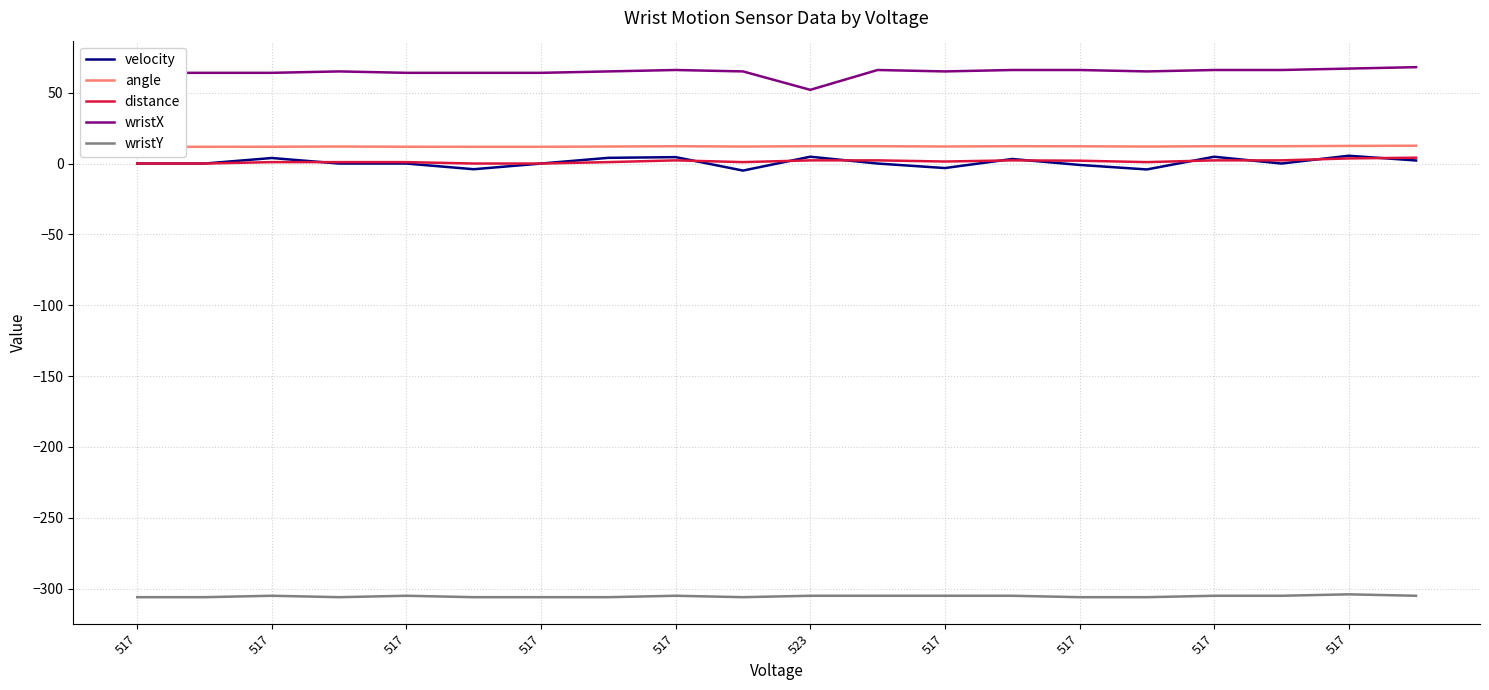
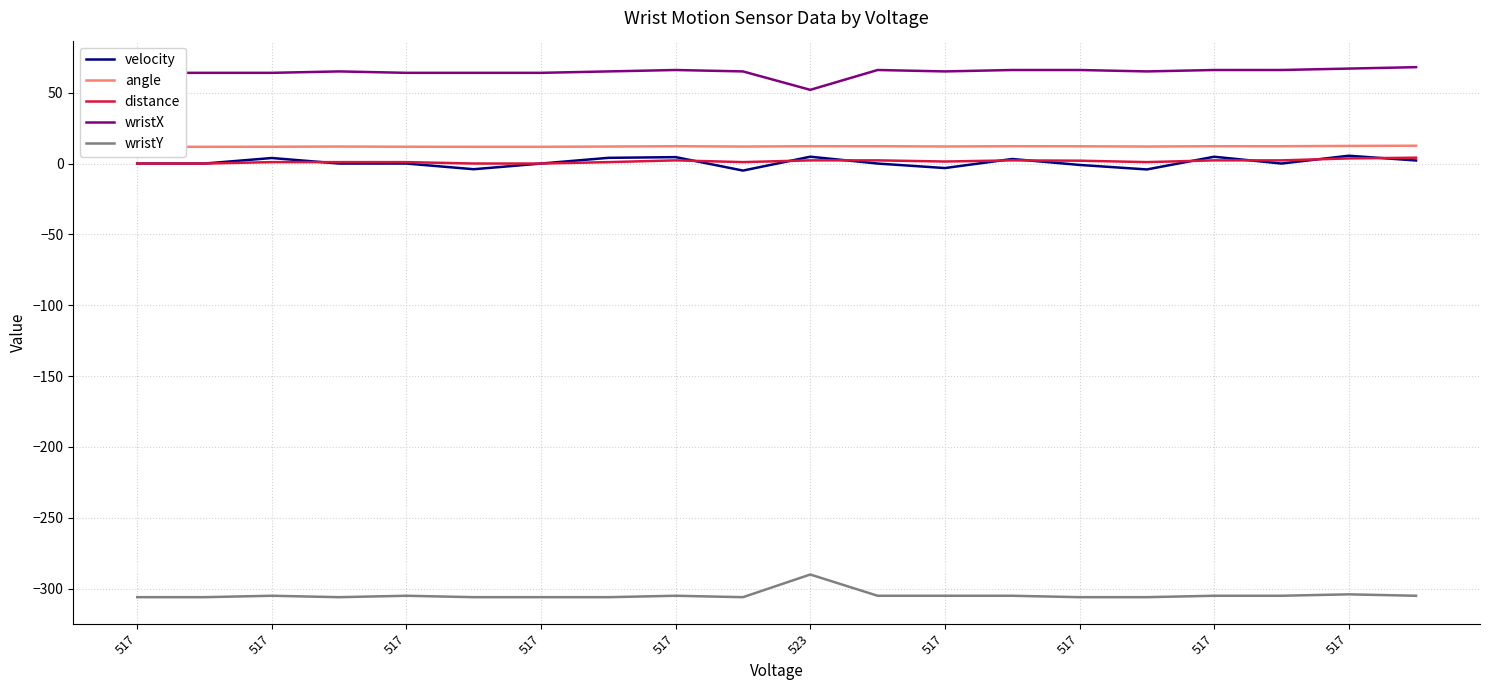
wristY, 523: -305 -> -290
